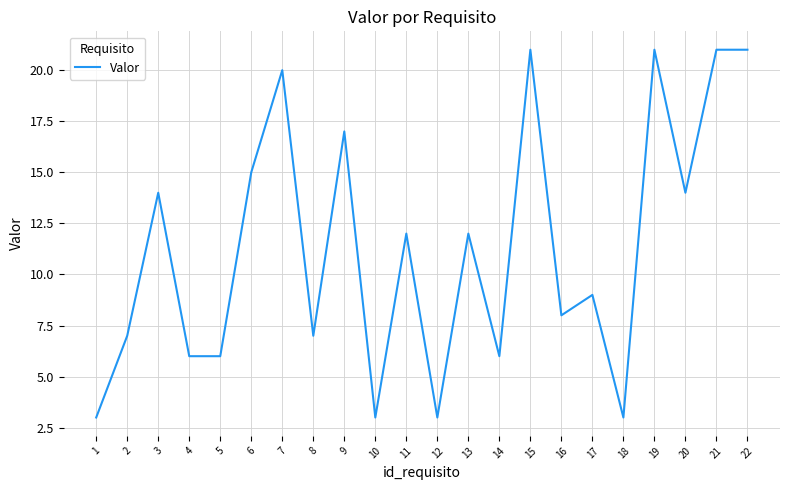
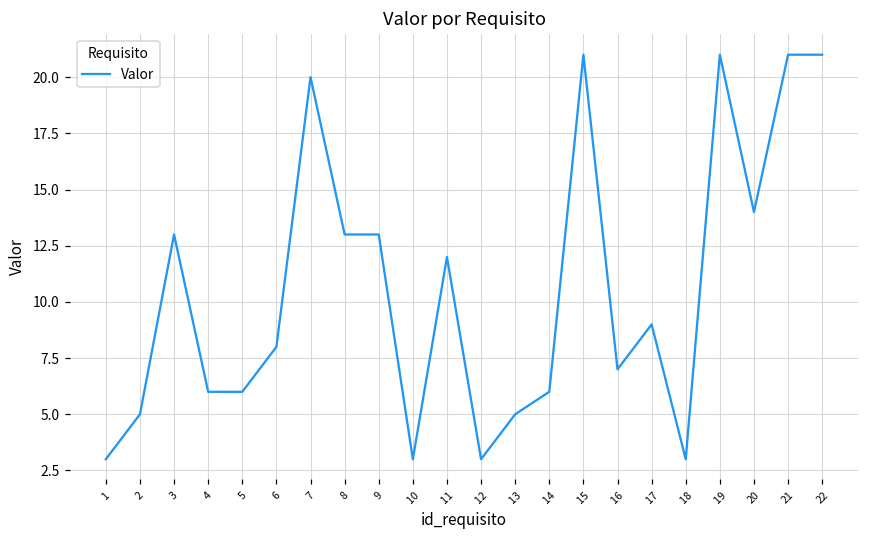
2: 7 -> 5
3: 14 -> 13
6: 15 -> 8
8: 7 -> 13
9: 17 -> 13
13: 12 -> 5
16: 8 -> 7
